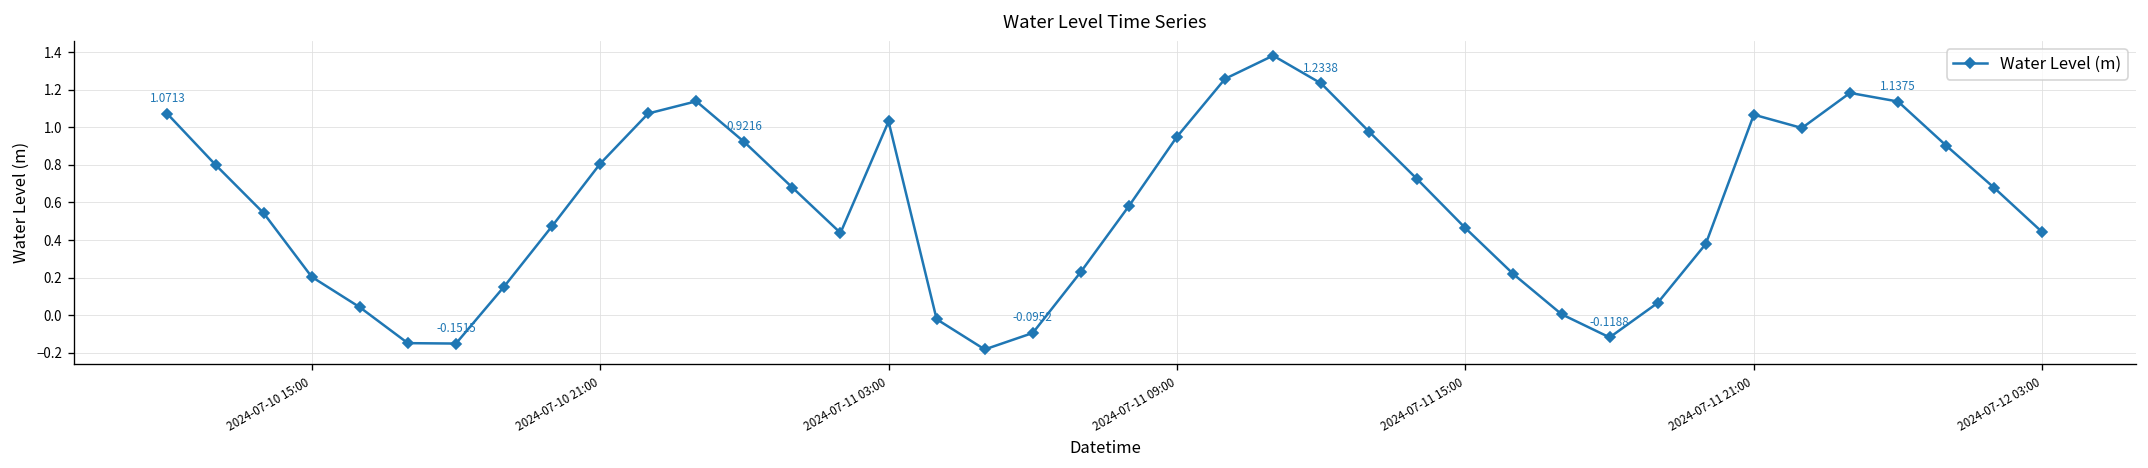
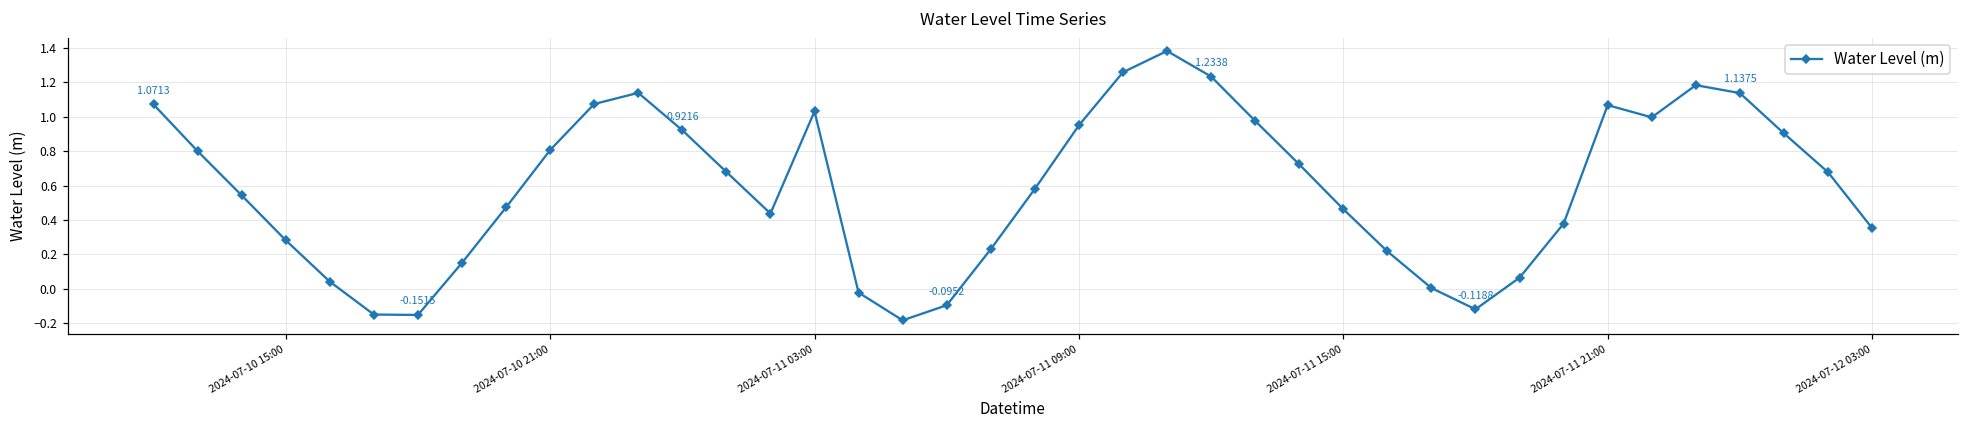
2024-07-10 15:00: 0.20 -> 0.28
2024-07-12 03:00: 0.44 -> 0.35
